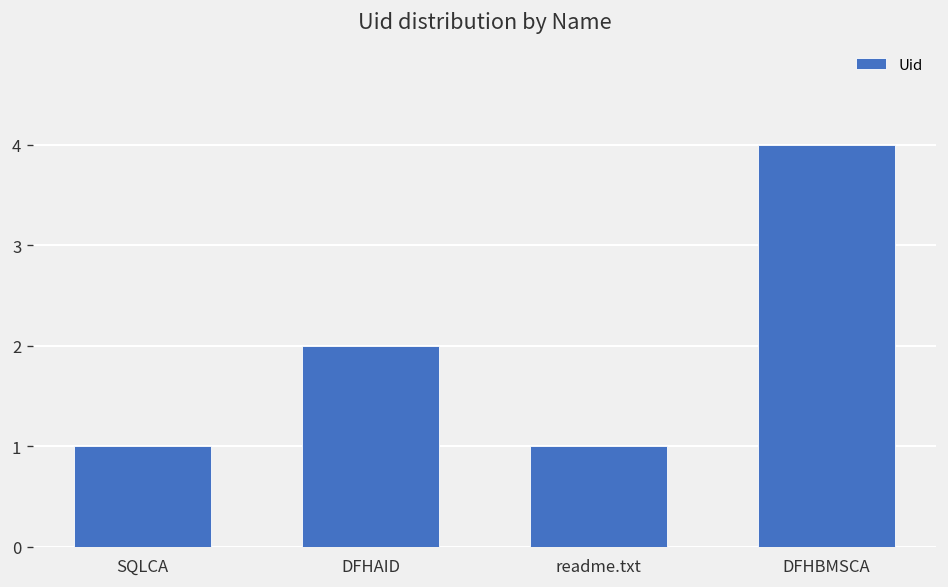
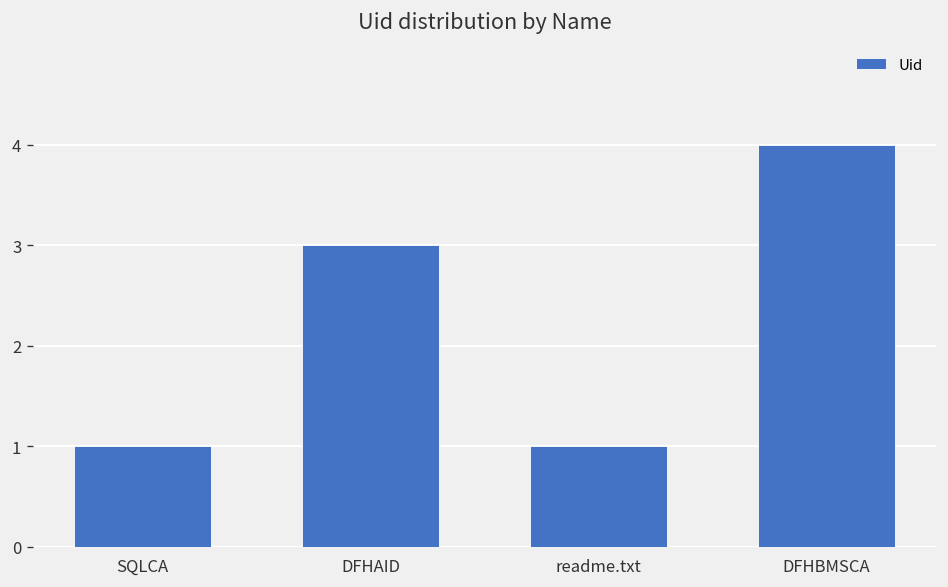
DFHAID: 2 -> 3
